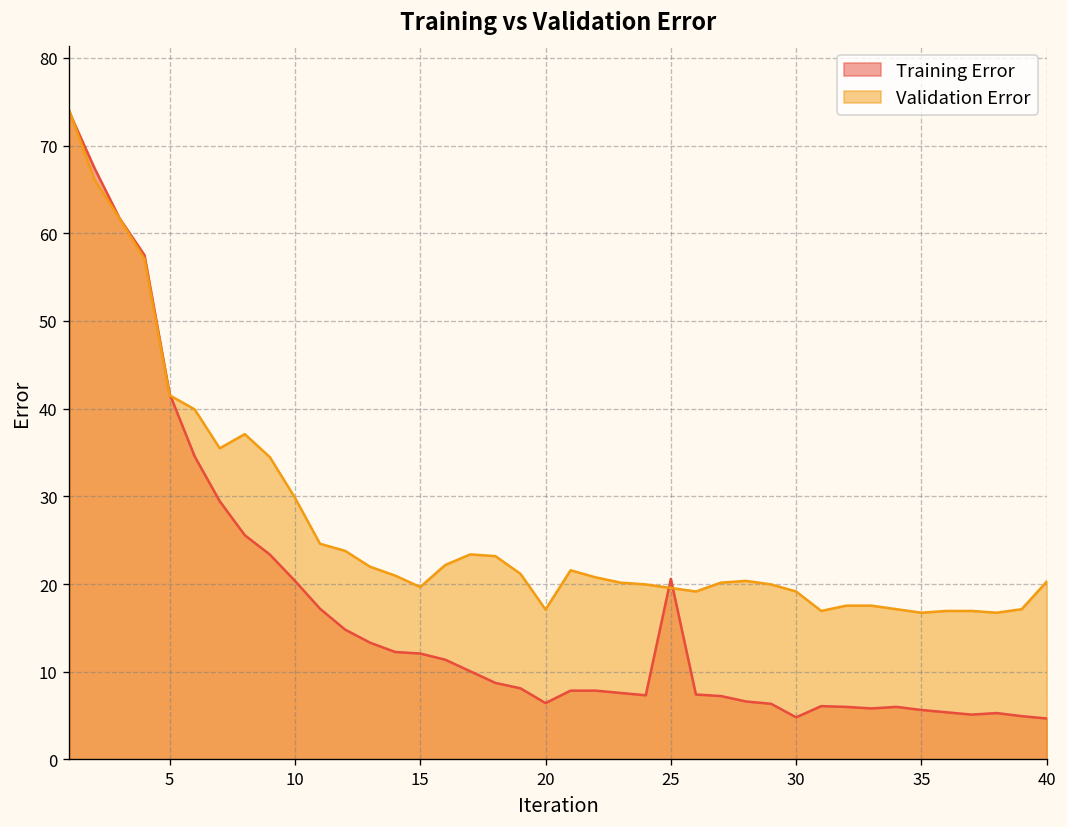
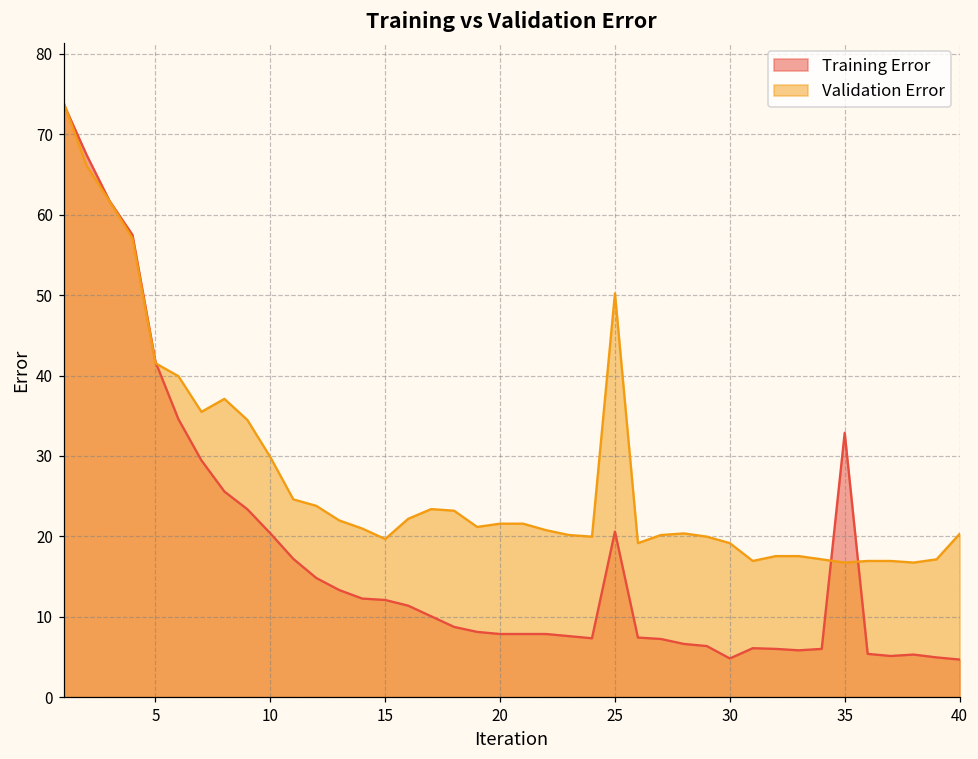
Training Error, 20: 6 -> 8
Validation Error, 20: 17 -> 22
Validation Error, 25: 20 -> 50
Training Error, 35: 6 -> 33
